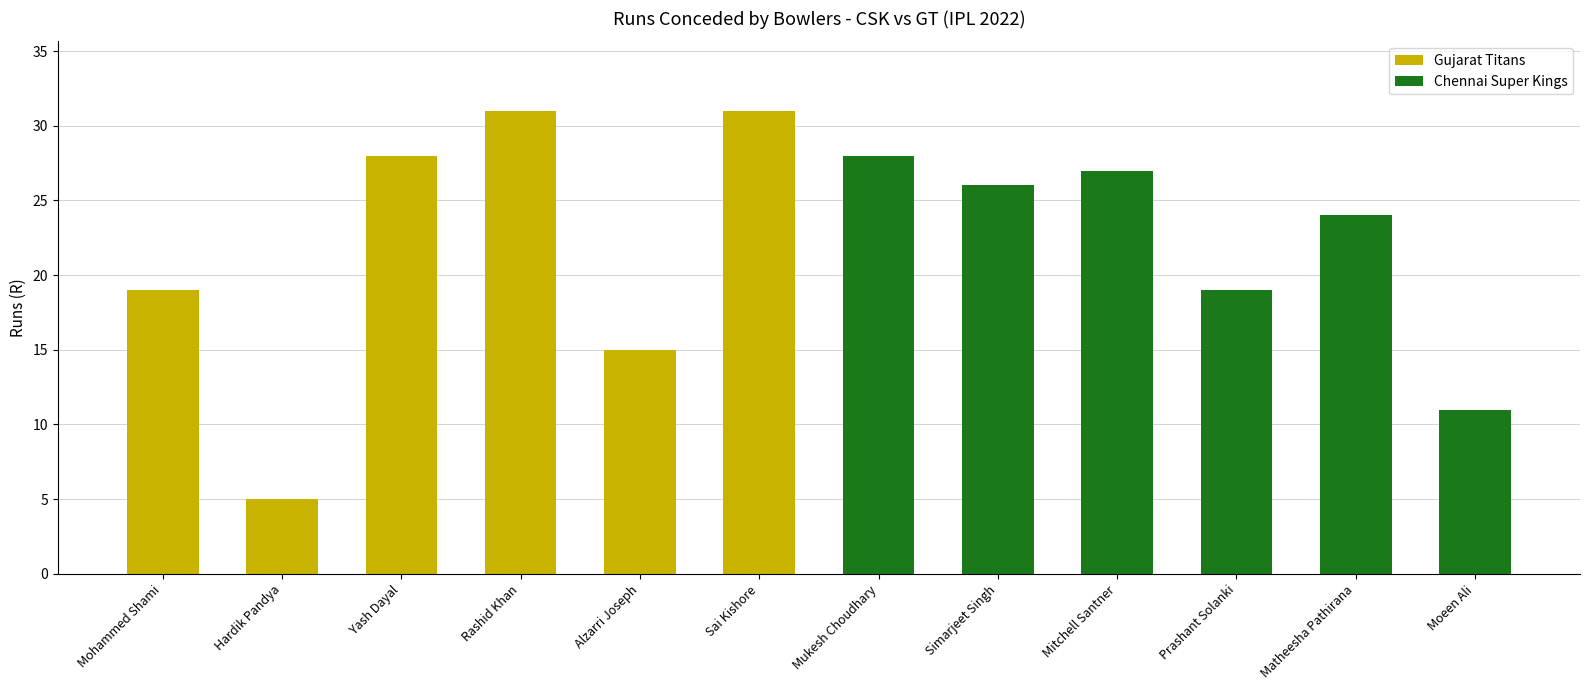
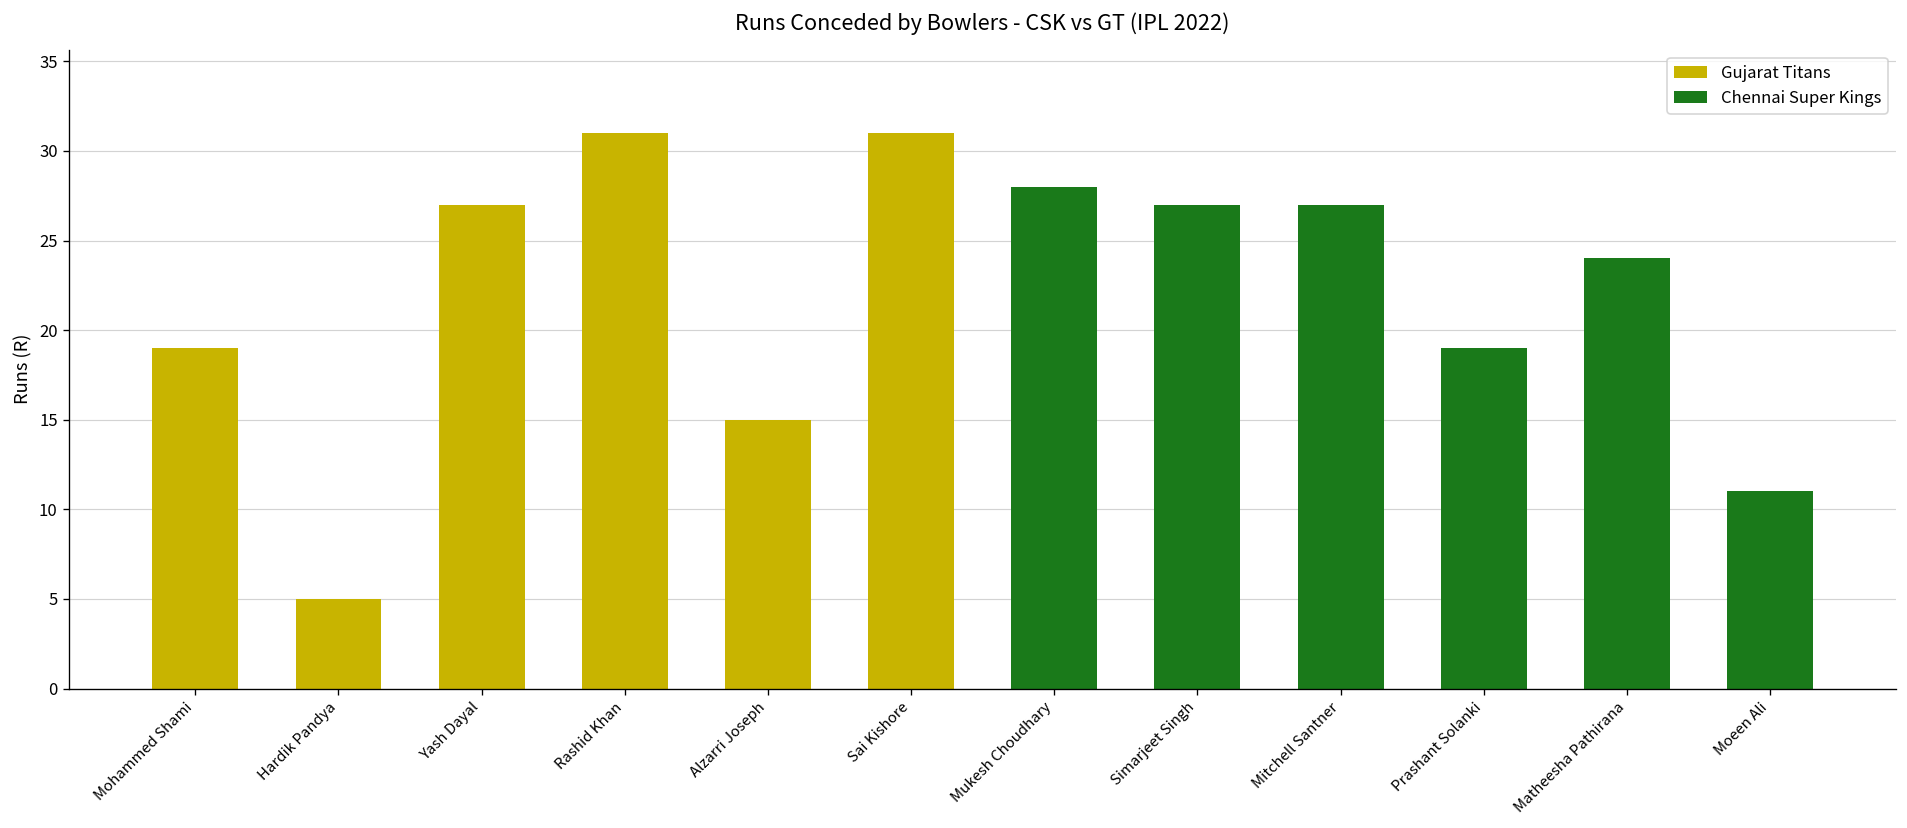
Yash Dayal: 28 -> 27
Simarjeet Singh: 26 -> 27
